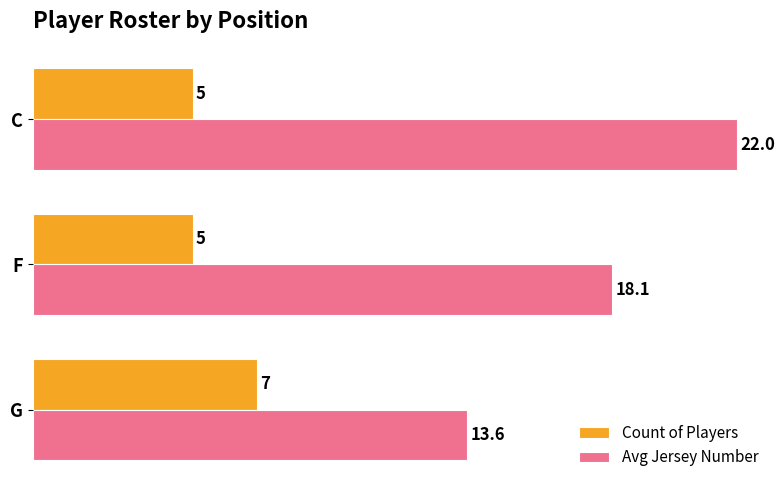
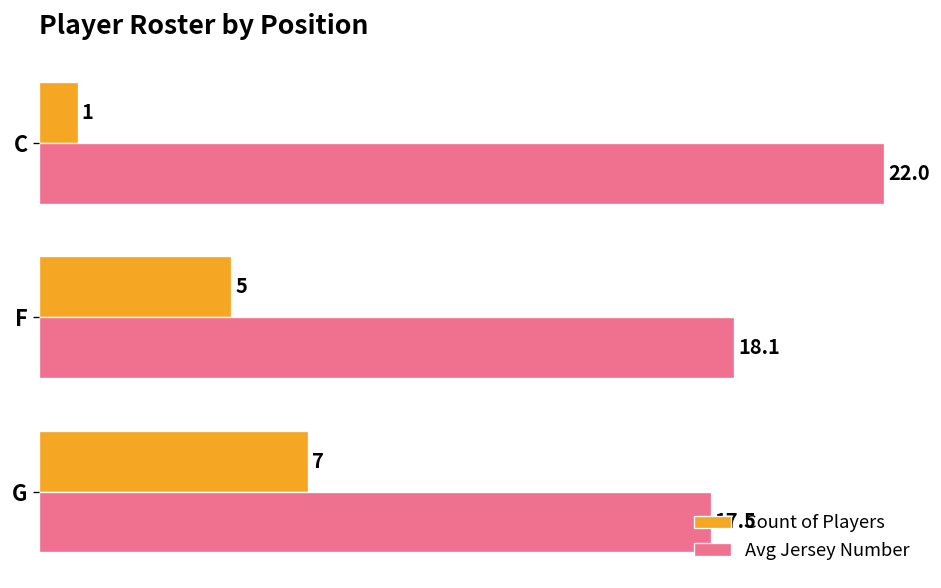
Count of Players, C: 5 -> 1
Avg Jersey Number, G: 13.6 -> 17.5
